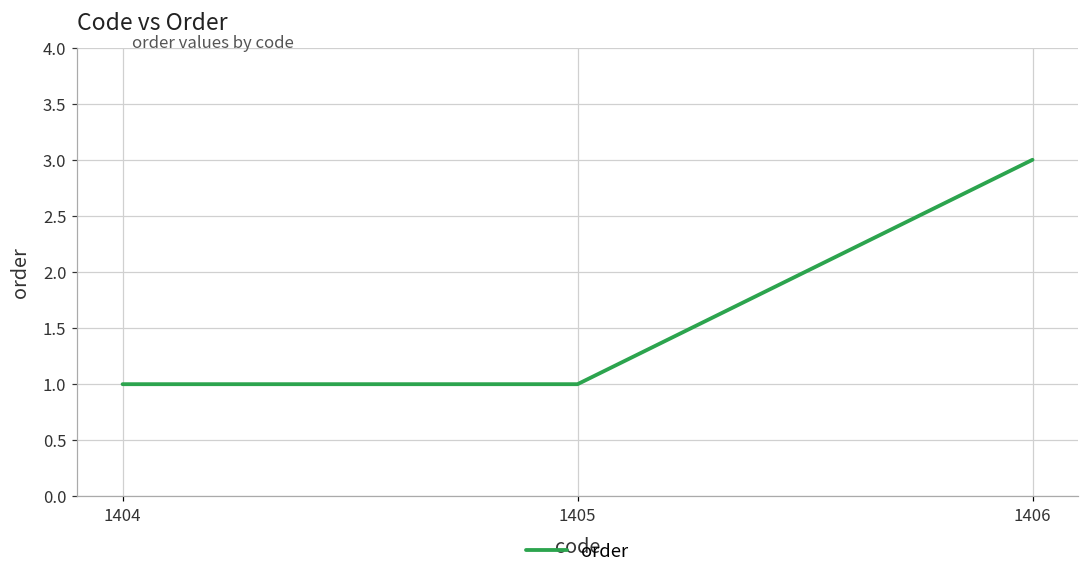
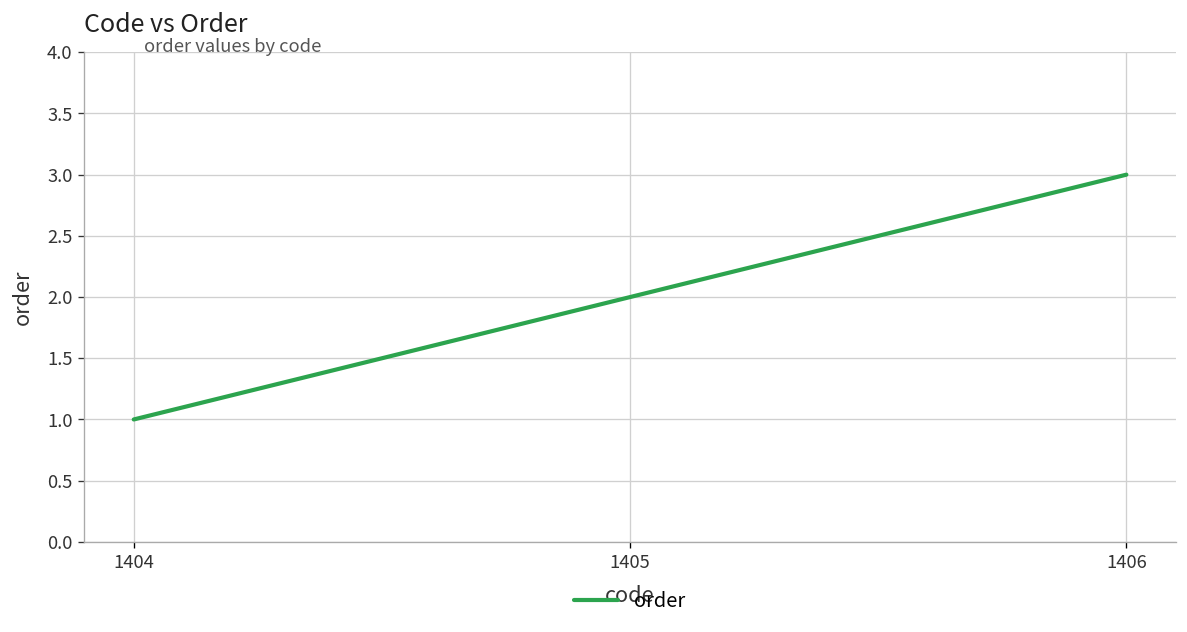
1405: 1 -> 2
